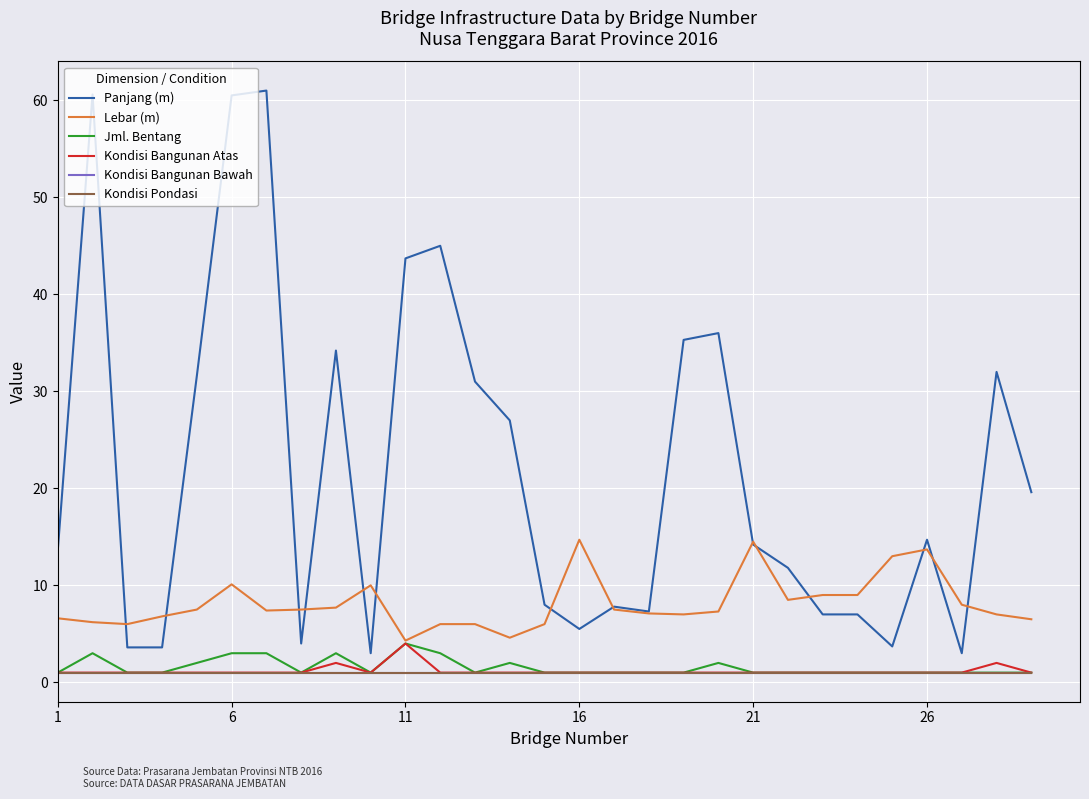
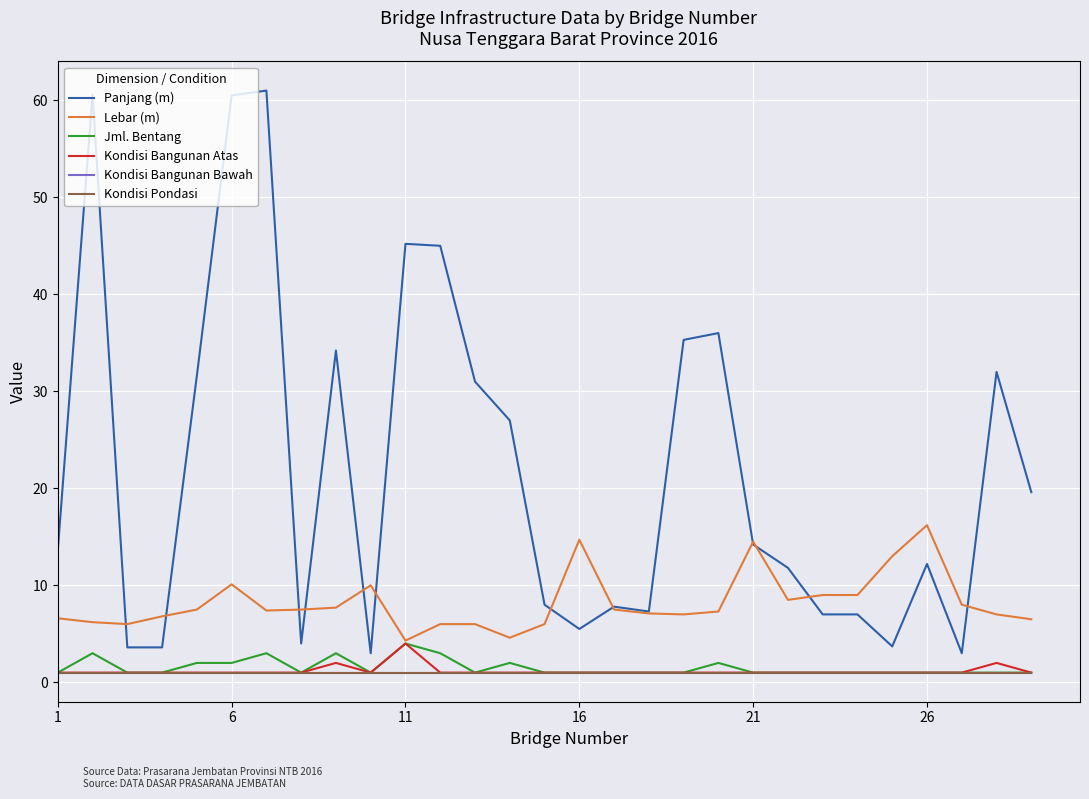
Jml. Bentang, 6: 3 -> 2
Panjang (m), 11: 44 -> 45
Panjang (m), 26: 15 -> 12
Lebar (m), 26: 14 -> 16
